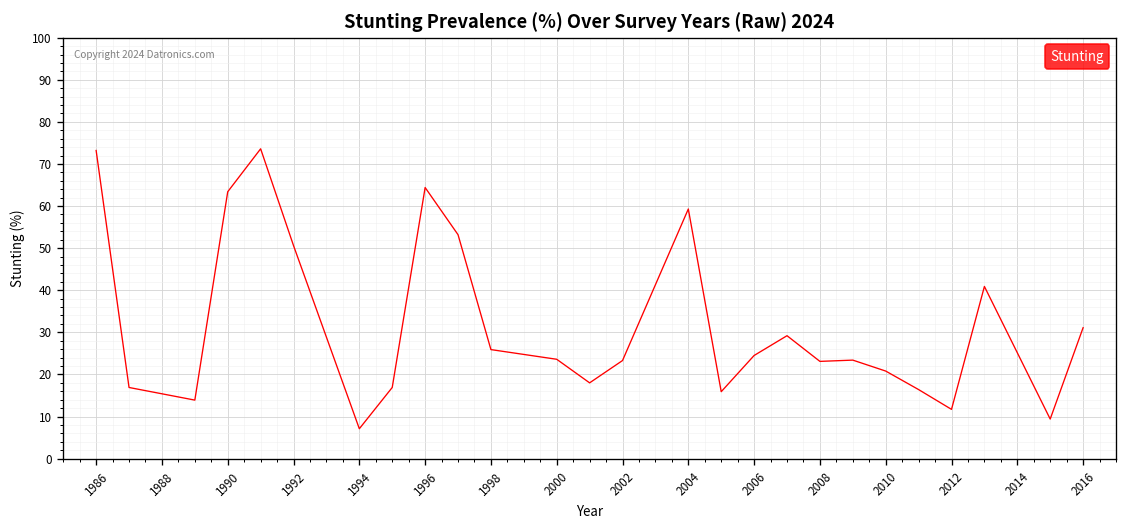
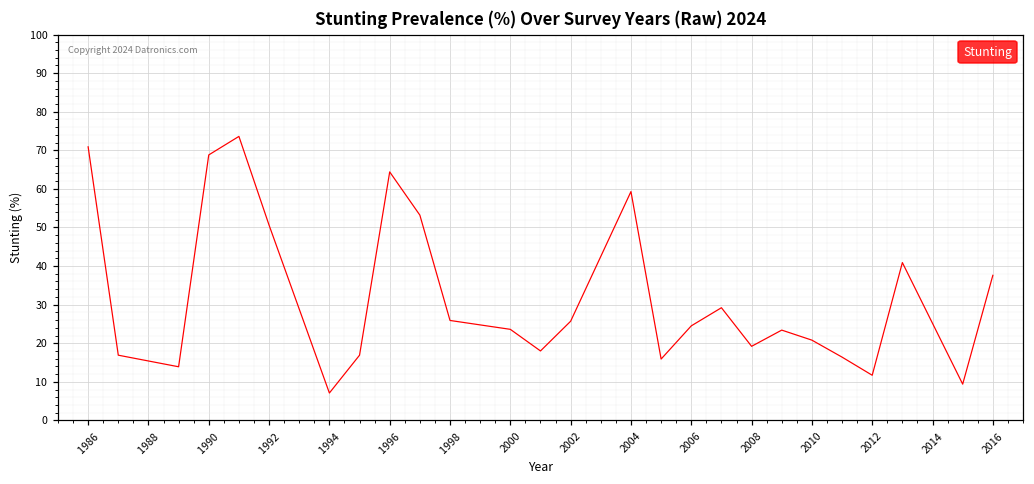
1986: 73 -> 71
1990: 63 -> 69
2002: 23 -> 26
2008: 23 -> 19
2016: 31 -> 38
